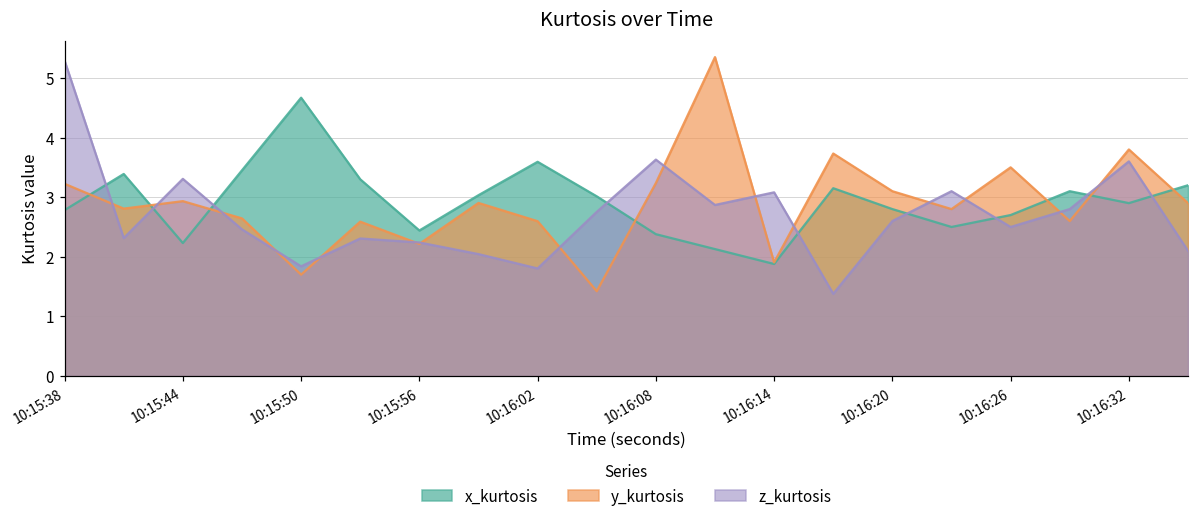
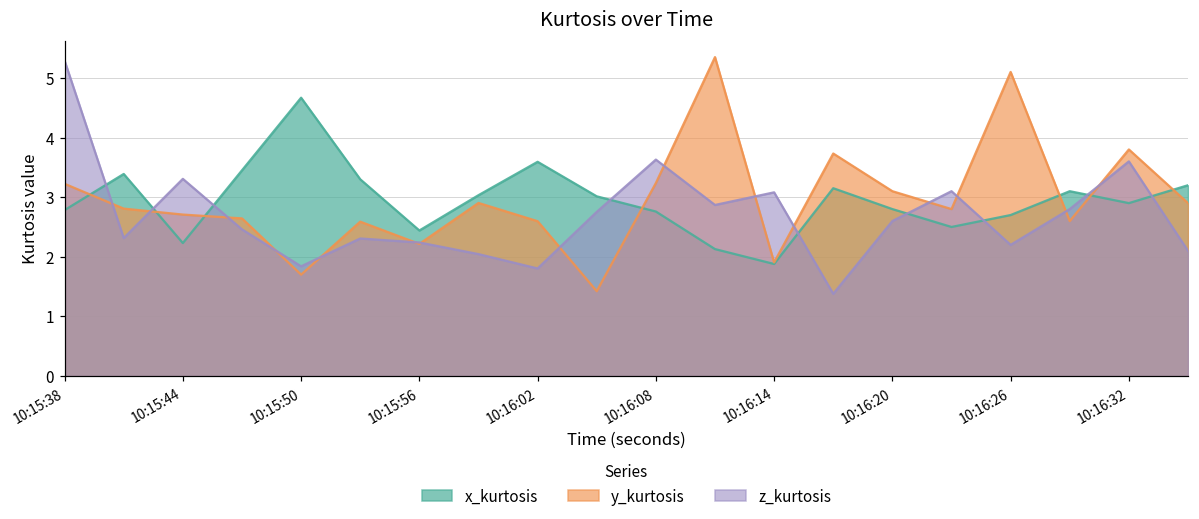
y_kurtosis, 10:15:44: 2.9 -> 2.7
x_kurtosis, 10:16:08: 2.4 -> 2.8
y_kurtosis, 10:16:26: 3.5 -> 5.1
z_kurtosis, 10:16:26: 2.5 -> 2.2
